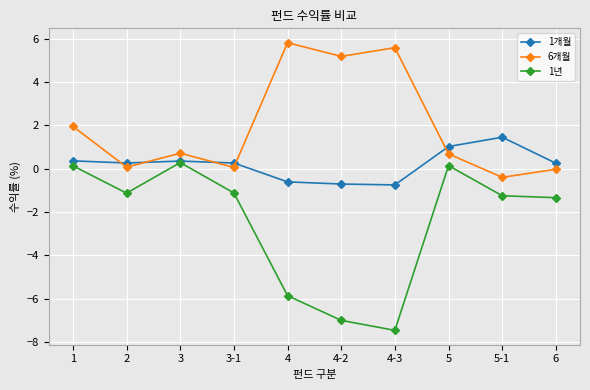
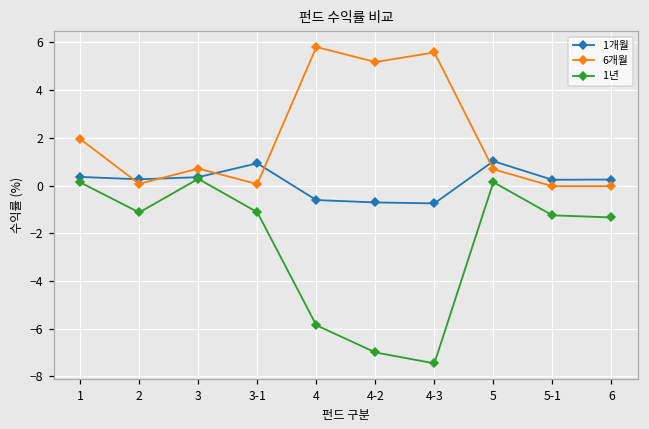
1개월, 3-1: 0.3 -> 0.9
1개월, 5-1: 1.5 -> 0.2
6개월, 5-1: -0.4 -> 0.0
